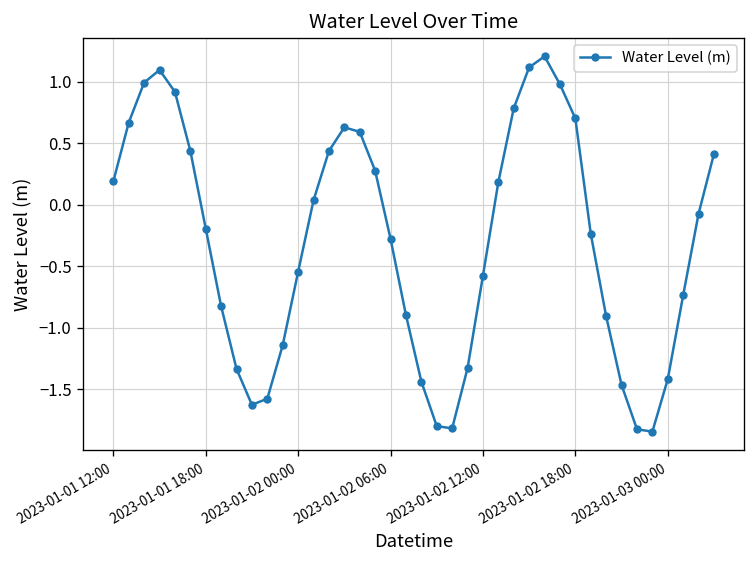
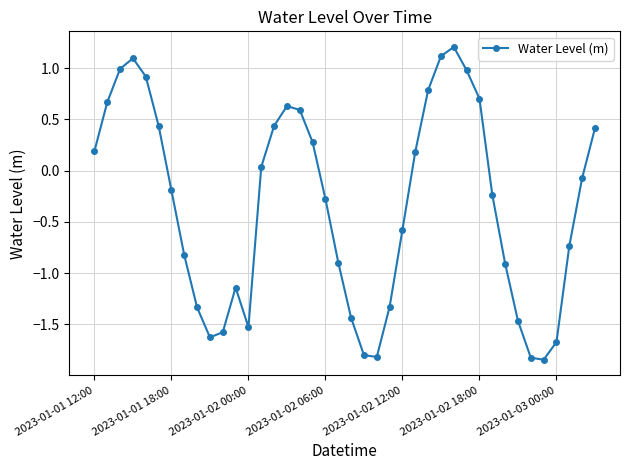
2023-01-02 00:00: -0.55 -> -1.53
2023-01-03 00:00: -1.42 -> -1.67
